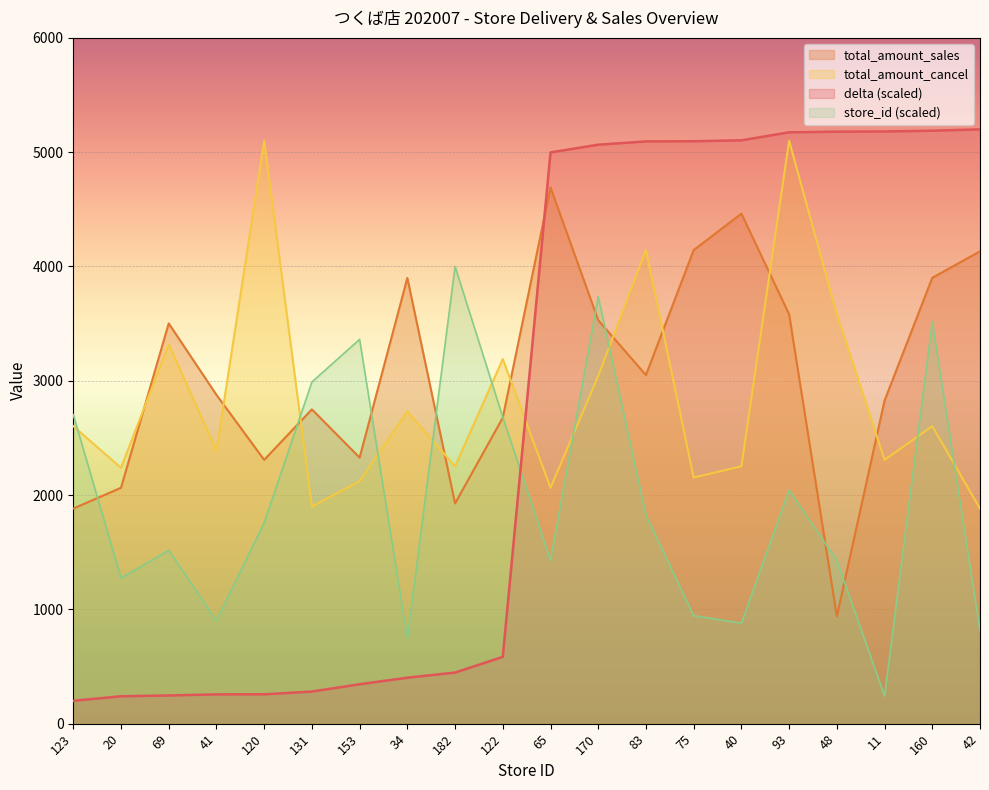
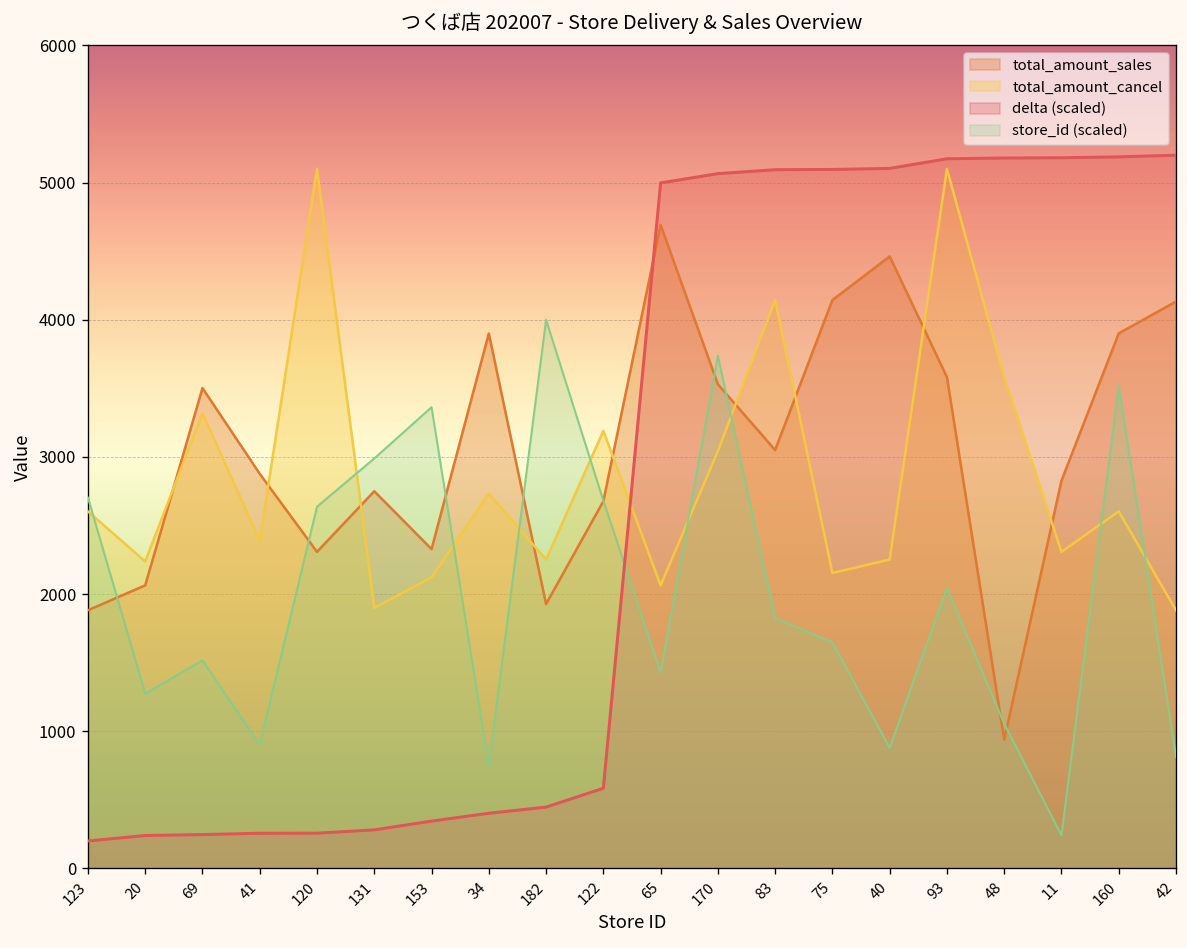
store_id (scaled), 120: 1760 -> 2640
store_id (scaled), 75: 950 -> 1650
store_id (scaled), 48: 1430 -> 1050
